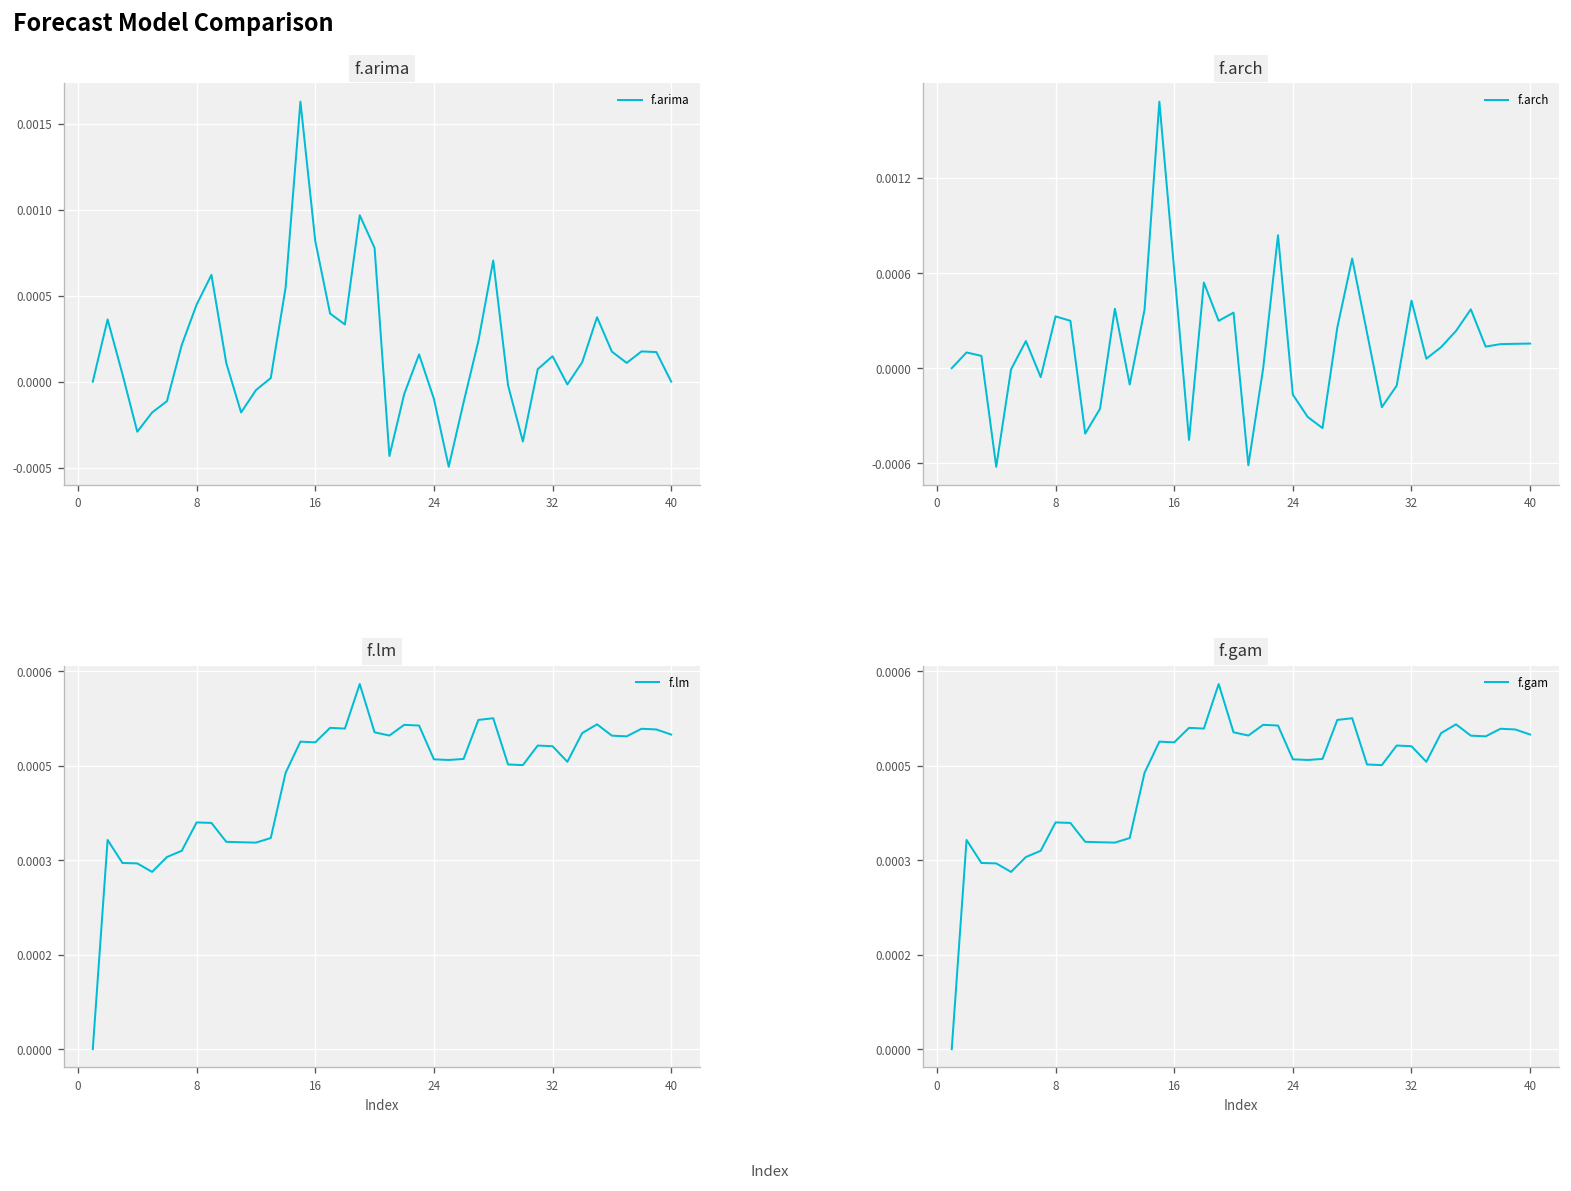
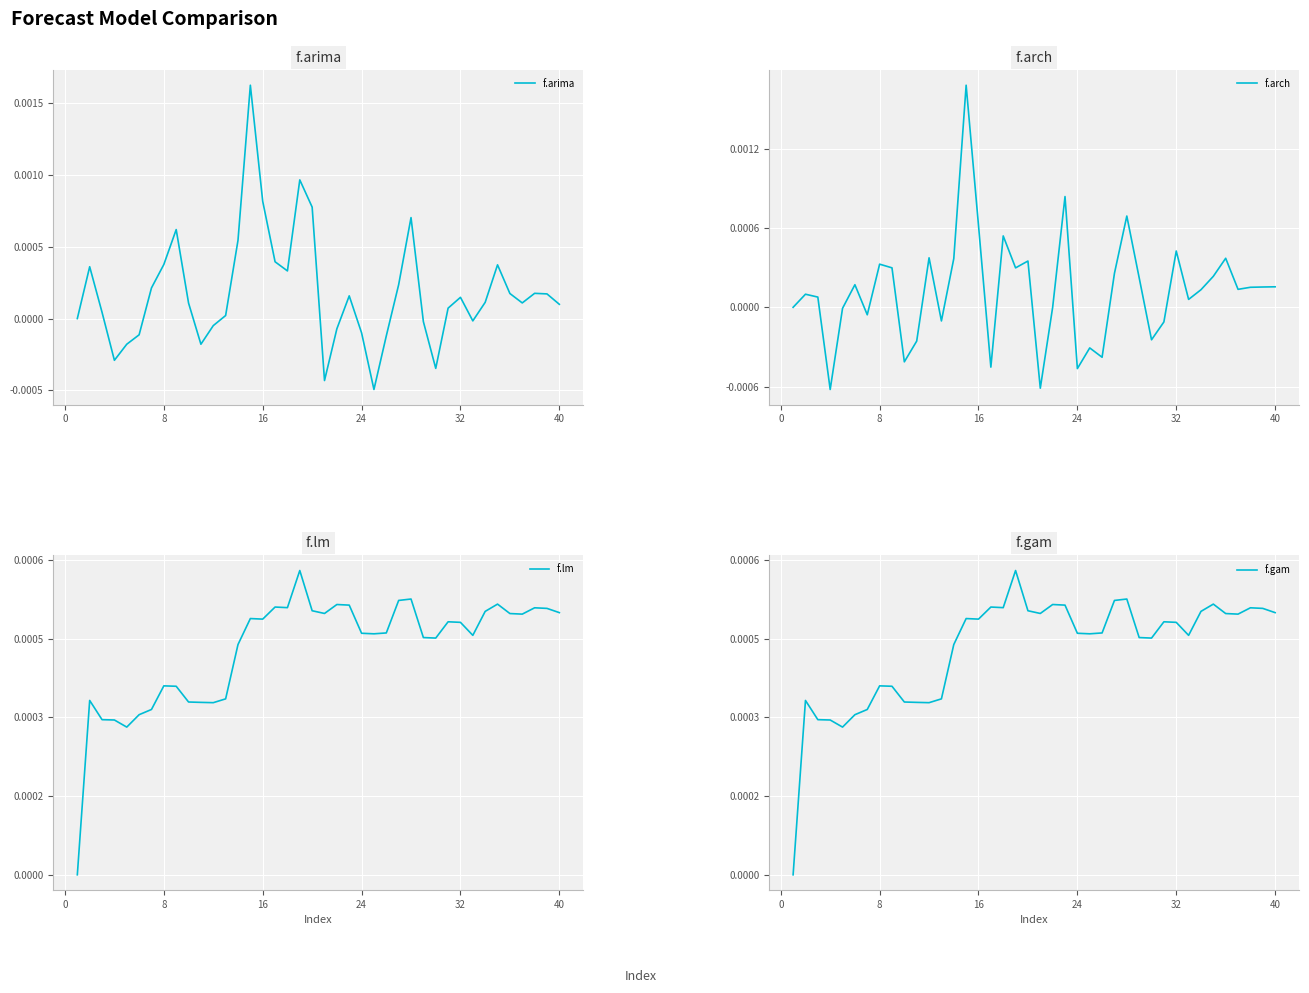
f.arima, 8: 0.00045 -> 0.00038
f.arima, 40: 0.0000 -> 0.0001
f.arch, 24: -0.00017 -> -0.00046
